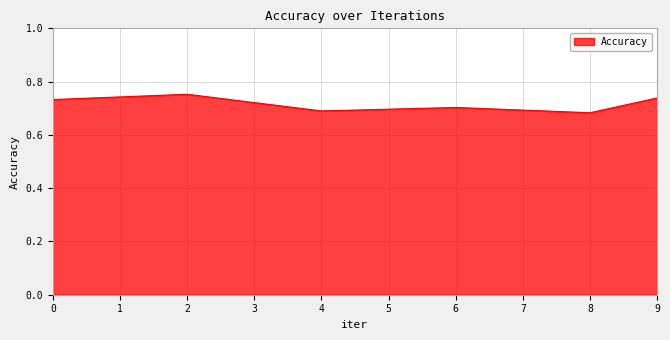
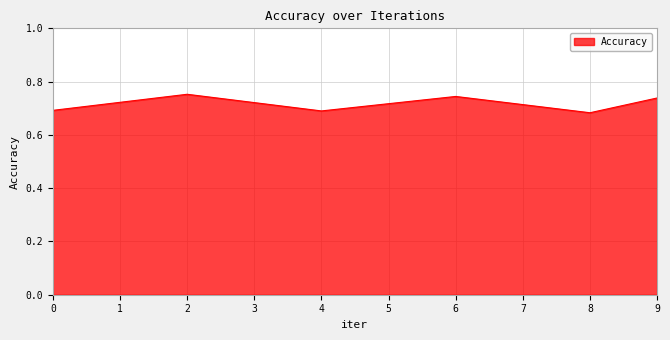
0: 0.73 -> 0.69
6: 0.70 -> 0.74
